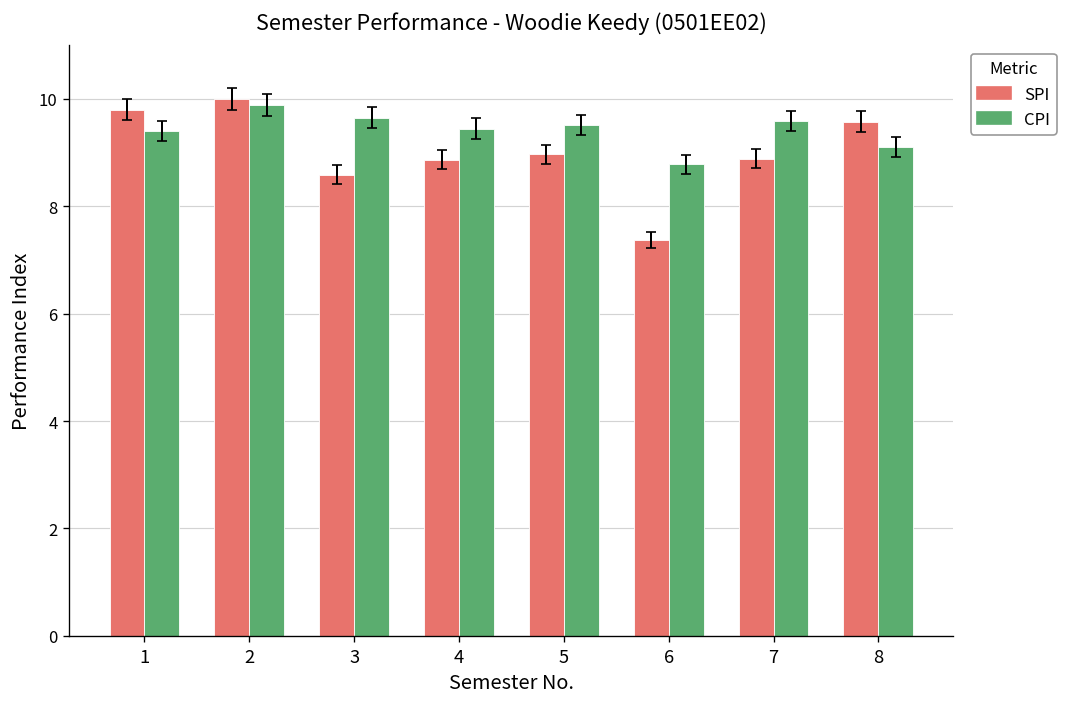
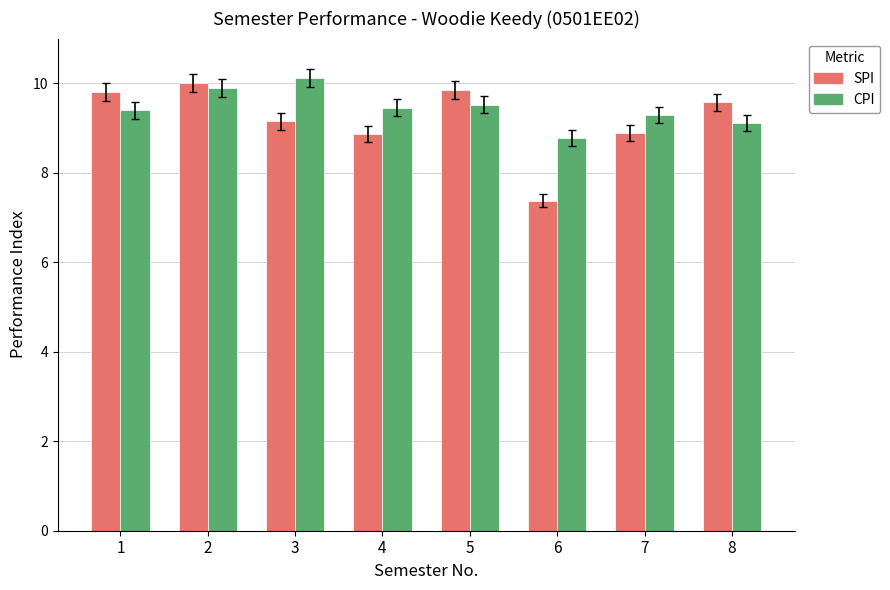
SPI, 3: 8.6 -> 9.2
CPI, 3: 9.7 -> 10.1
SPI, 5: 9.0 -> 9.9
CPI, 7: 9.6 -> 9.3
